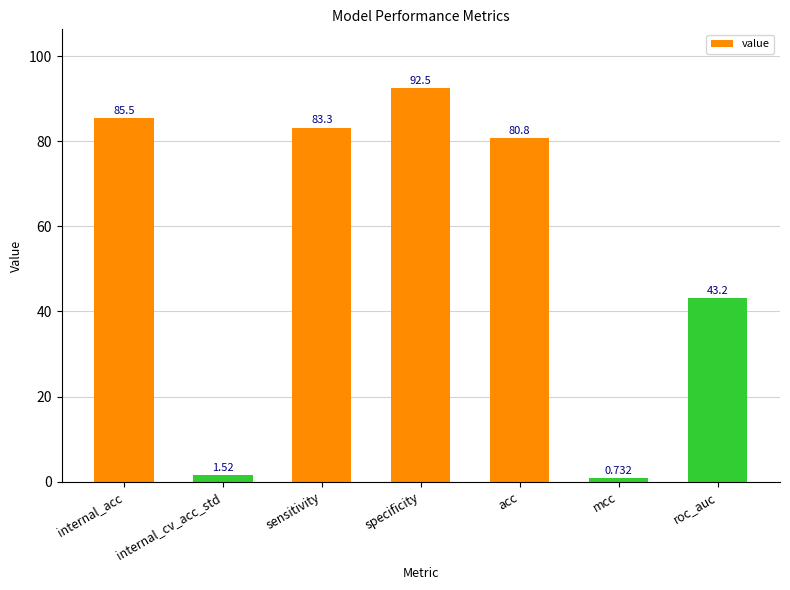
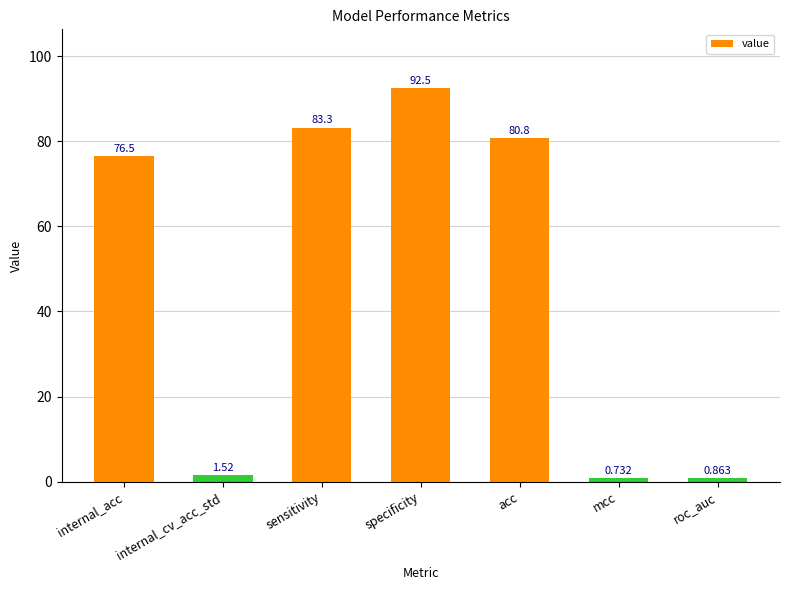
internal_acc: 85.5 -> 76.5
roc_auc: 43.2 -> 0.863
